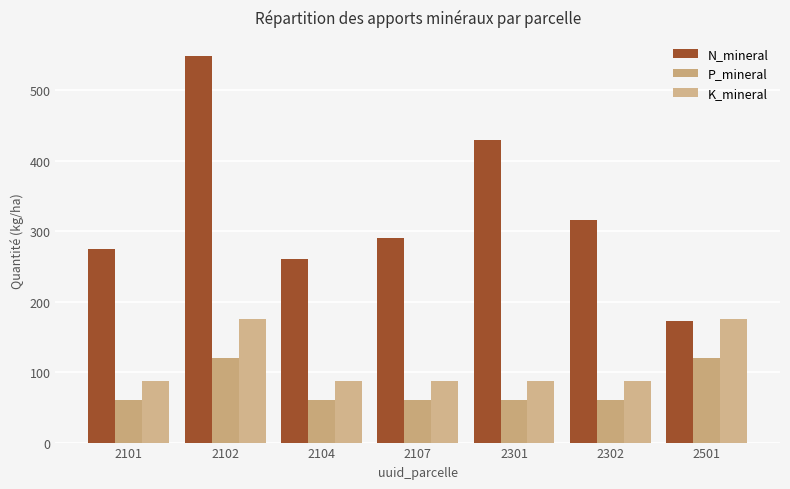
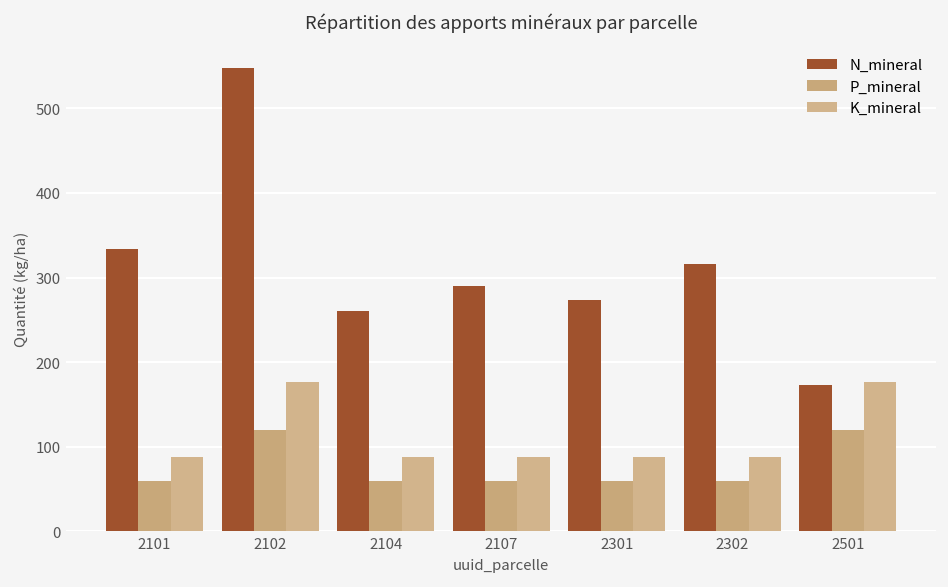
N_mineral, 2101: 270 -> 330
N_mineral, 2301: 430 -> 270
